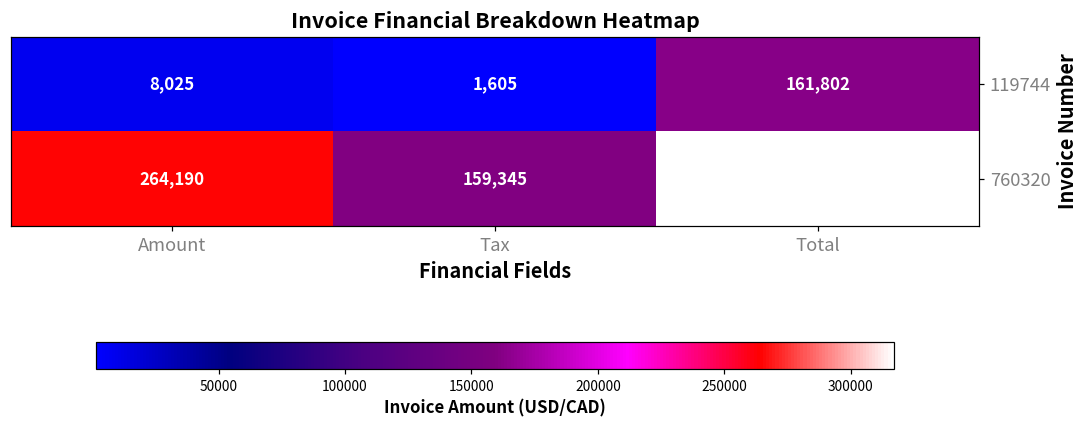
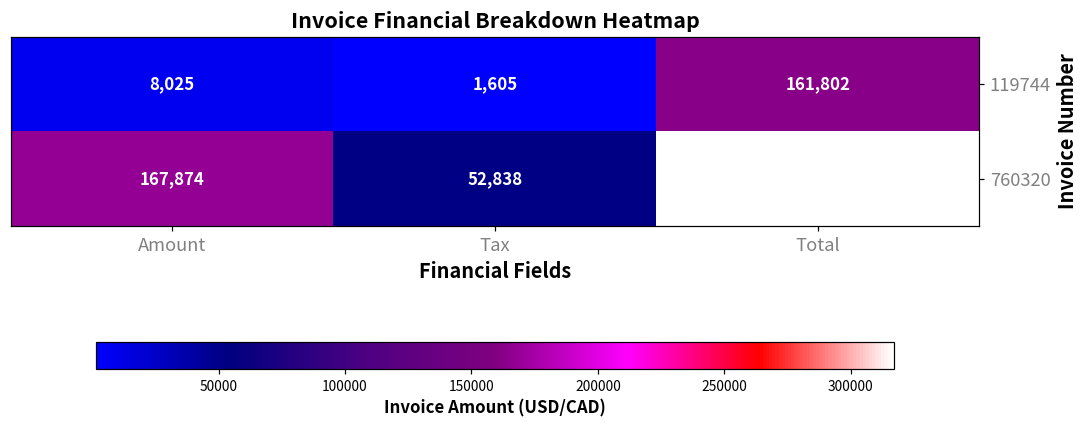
760320, Amount: 264,190 -> 167,874
760320, Tax: 159,345 -> 52,838
